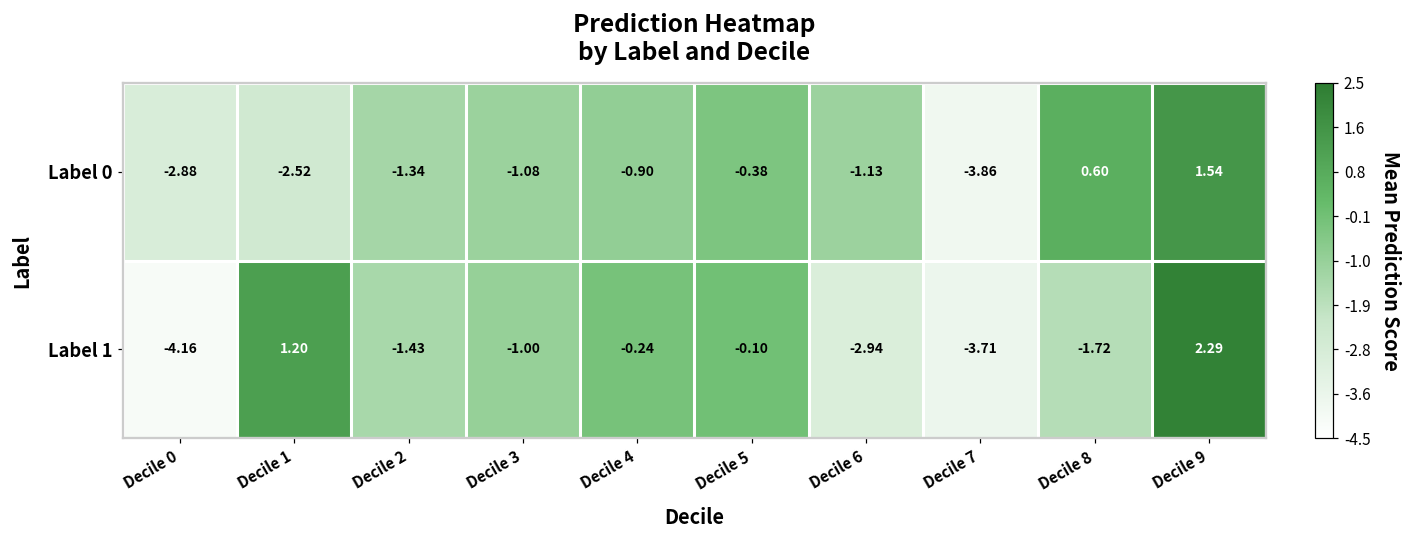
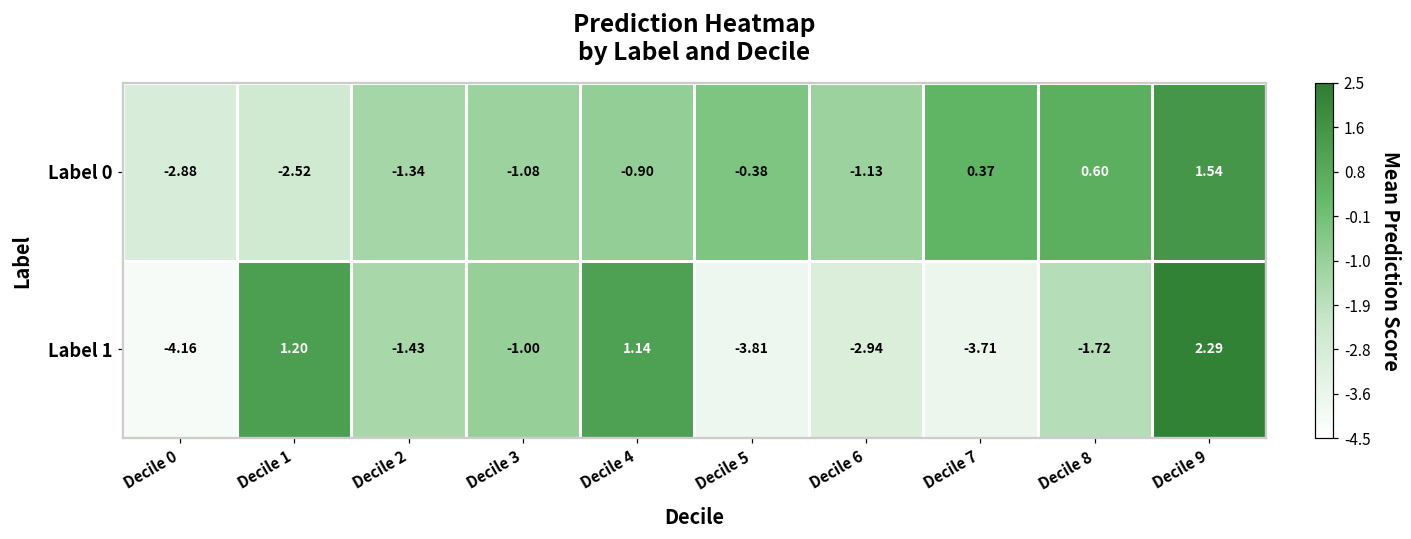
Label 0, Decile 7: -3.86 -> 0.37
Label 1, Decile 4: -0.24 -> 1.14
Label 1, Decile 5: -0.10 -> -3.81
